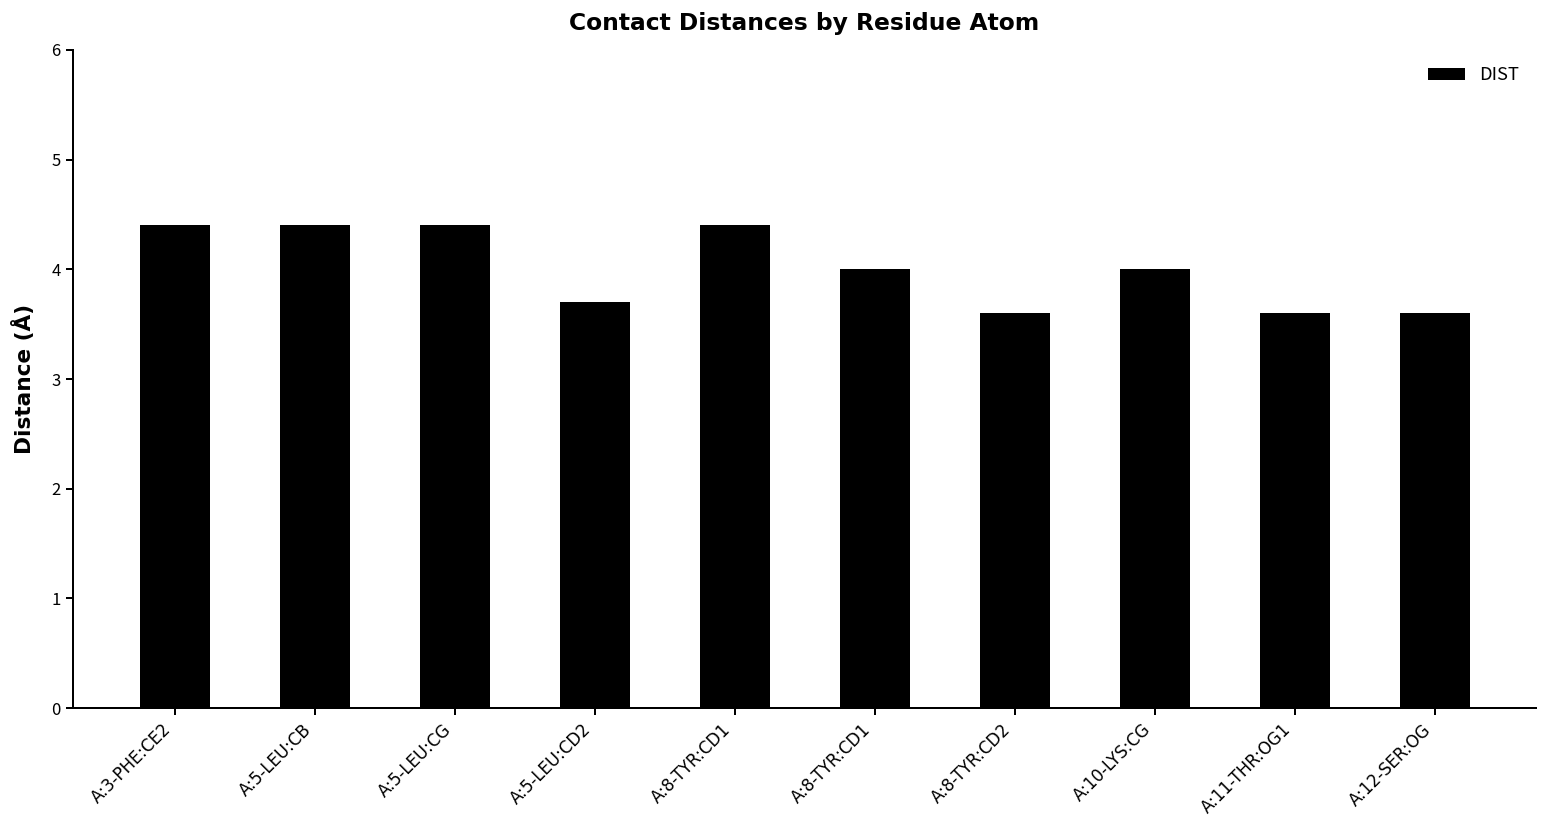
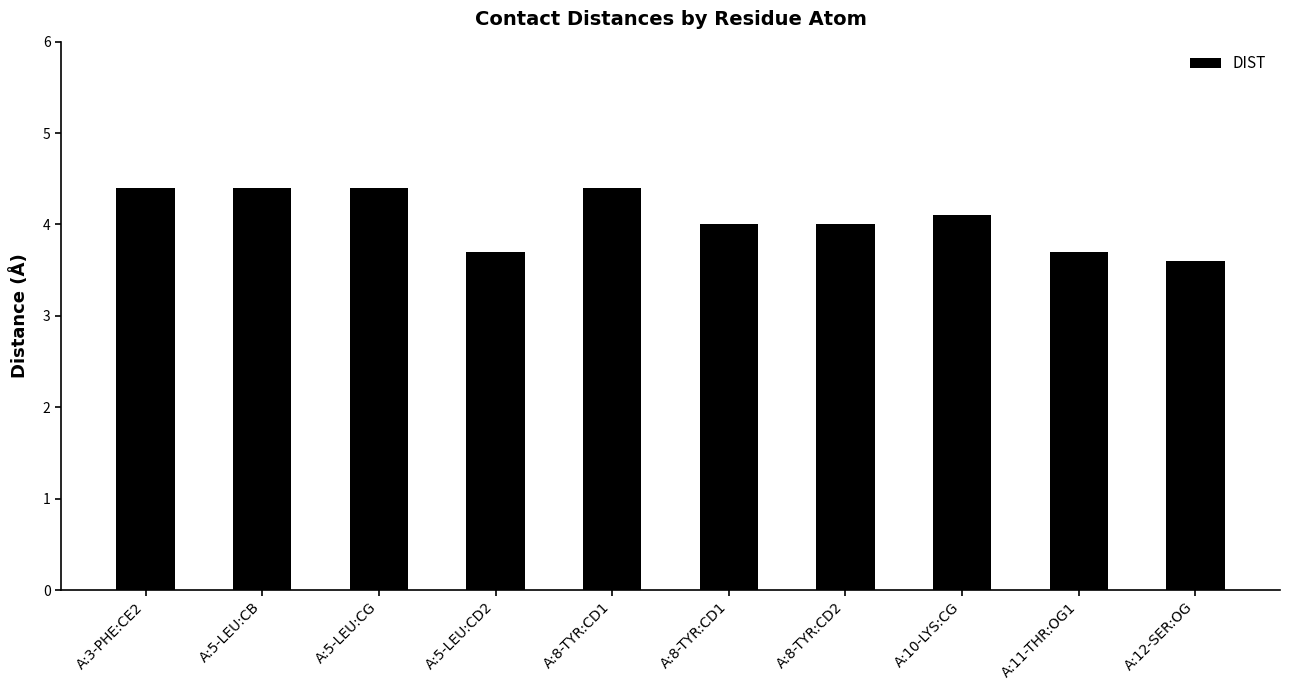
A:8-TYR:CD2: 3.6 -> 4.0
A:10-LYS:CG: 4.0 -> 4.1
A:11-THR:OG1: 3.6 -> 3.7
